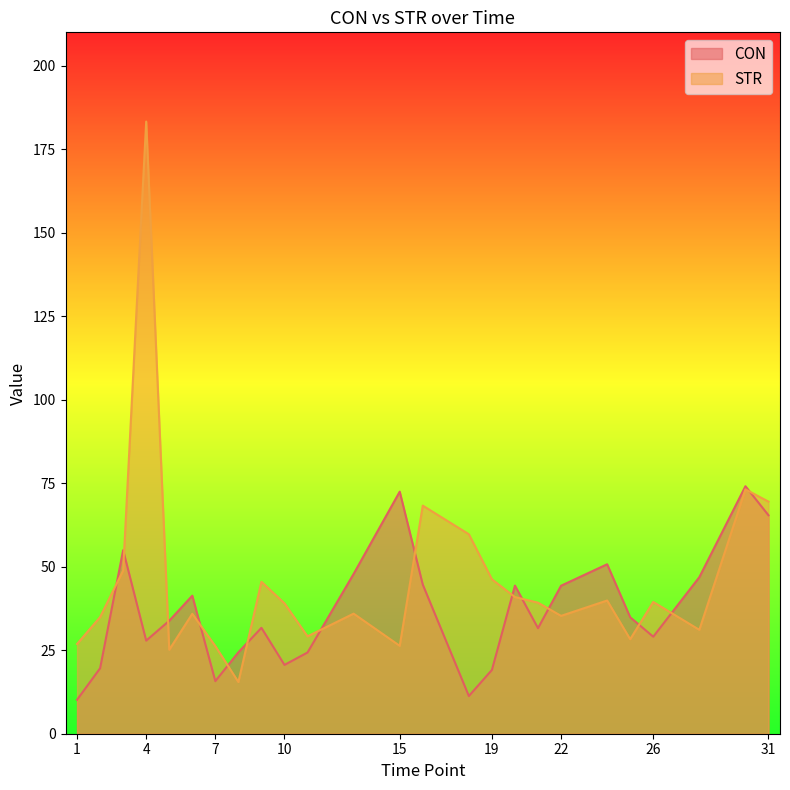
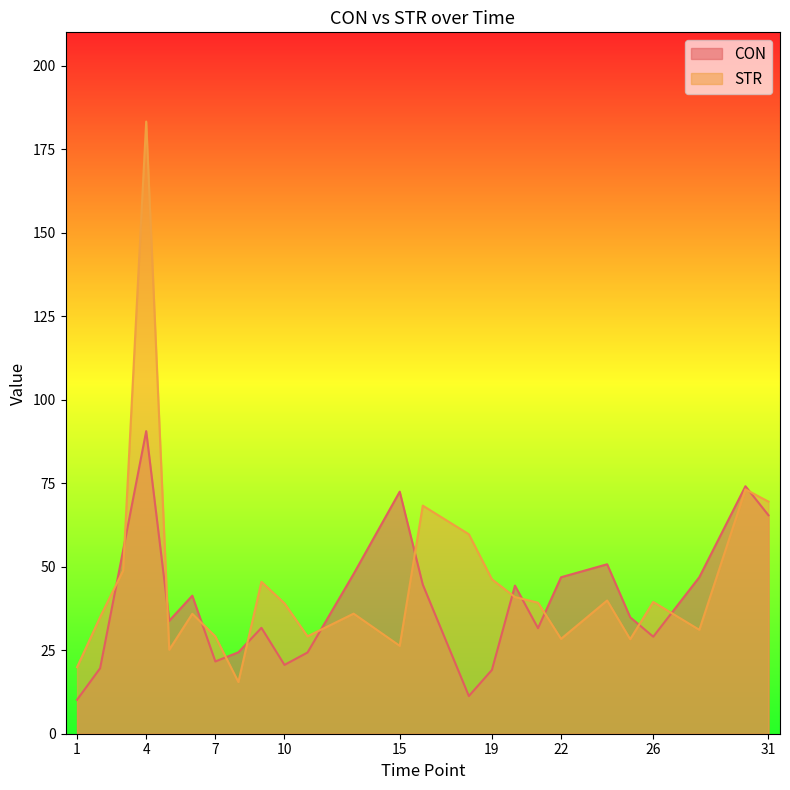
STR, 1: 27 -> 20
CON, 4: 28 -> 91
CON, 7: 16 -> 22
STR, 7: 26 -> 29
CON, 22: 44 -> 47
STR, 22: 35 -> 28
